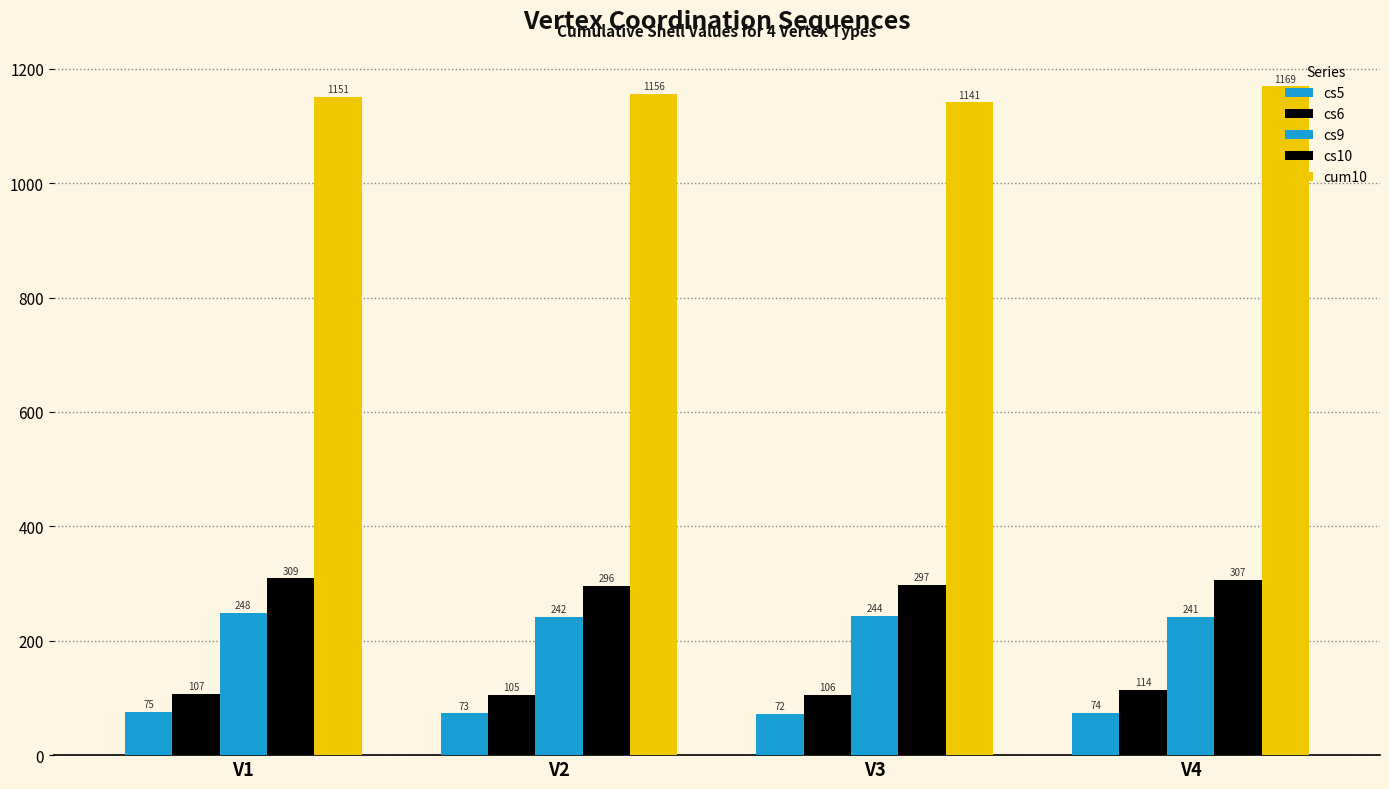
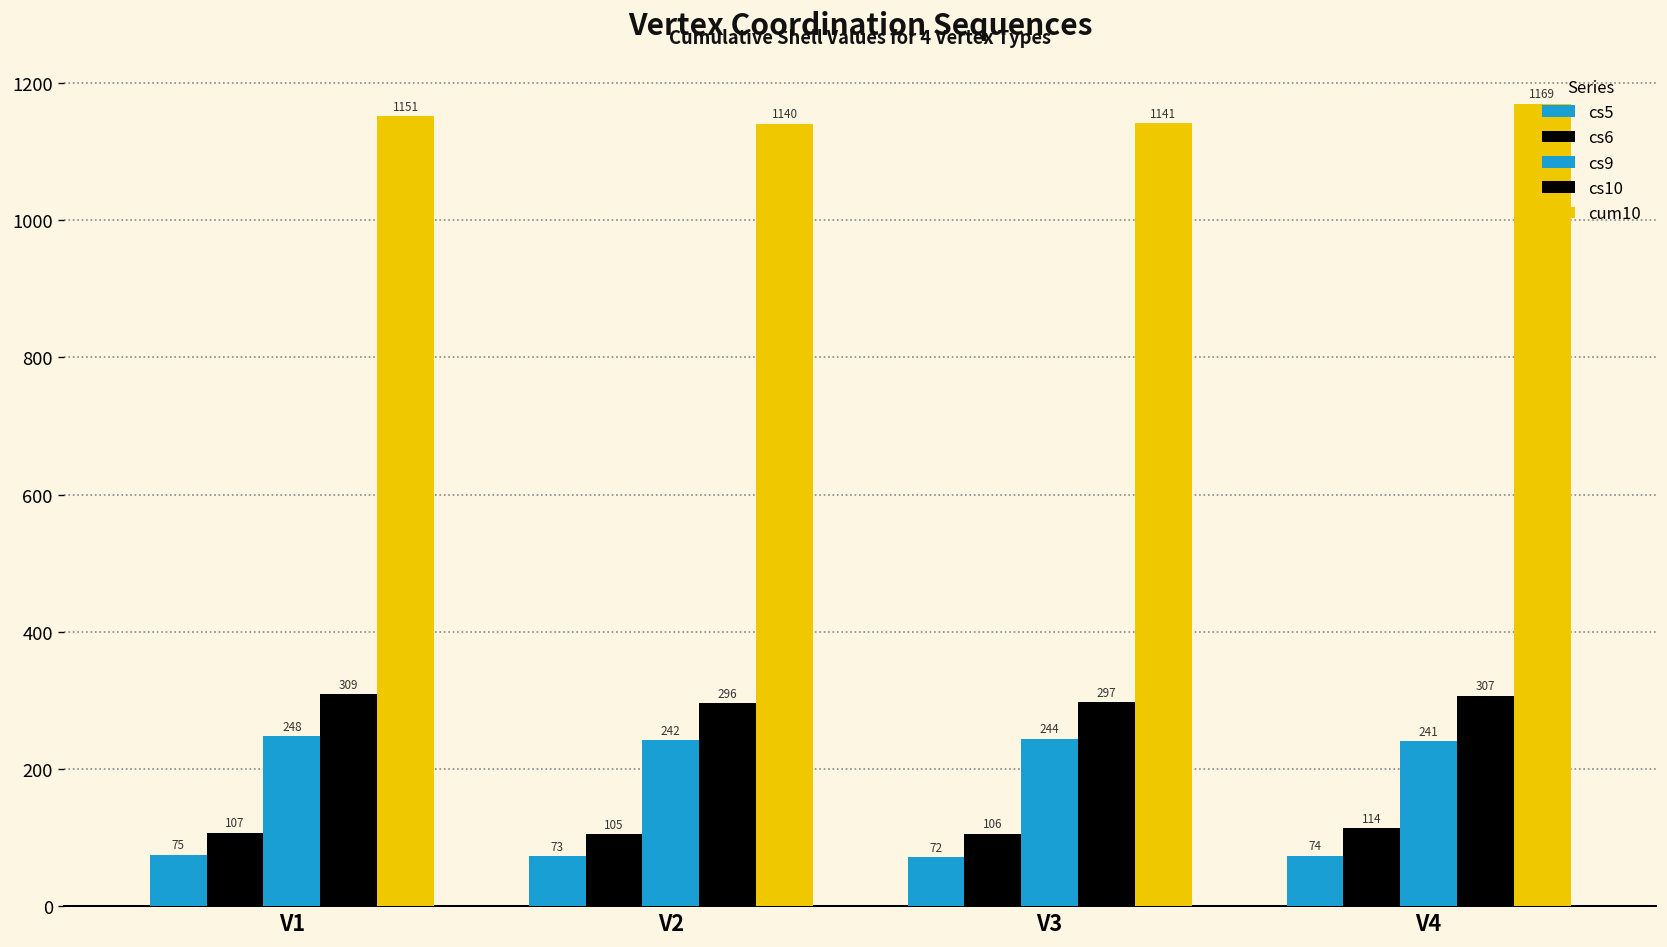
cum10, V2: 1156 -> 1140
